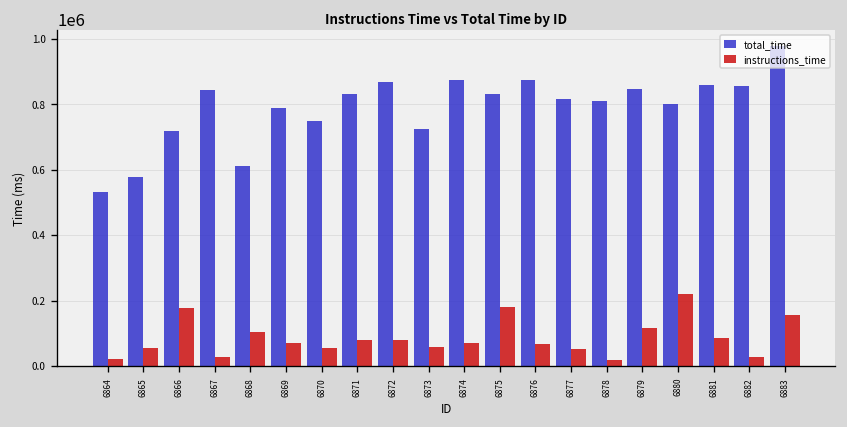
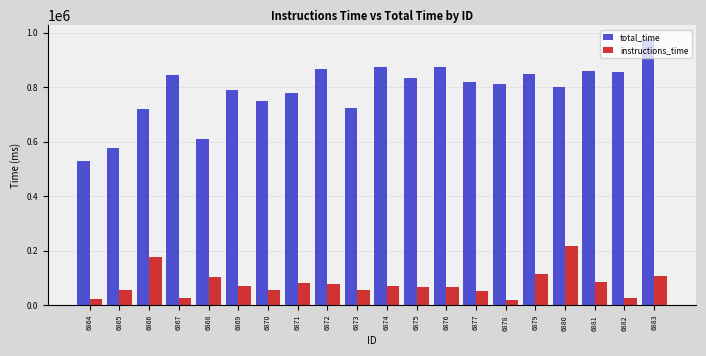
total_time, 6871: 830000 -> 780000
instructions_time, 6875: 180000 -> 70000
instructions_time, 6883: 160000 -> 110000
